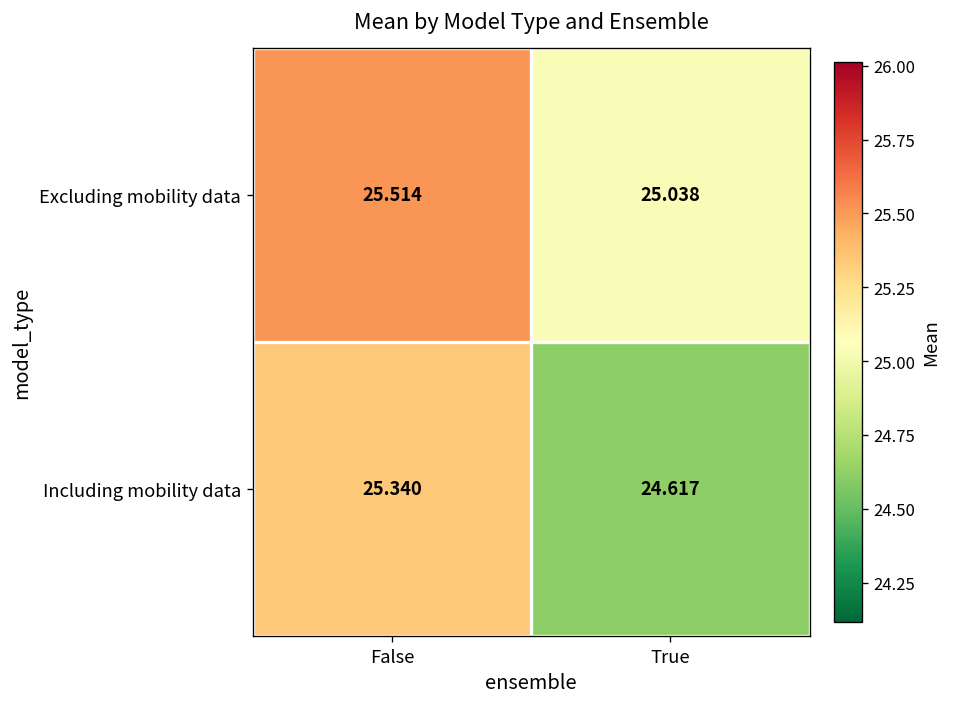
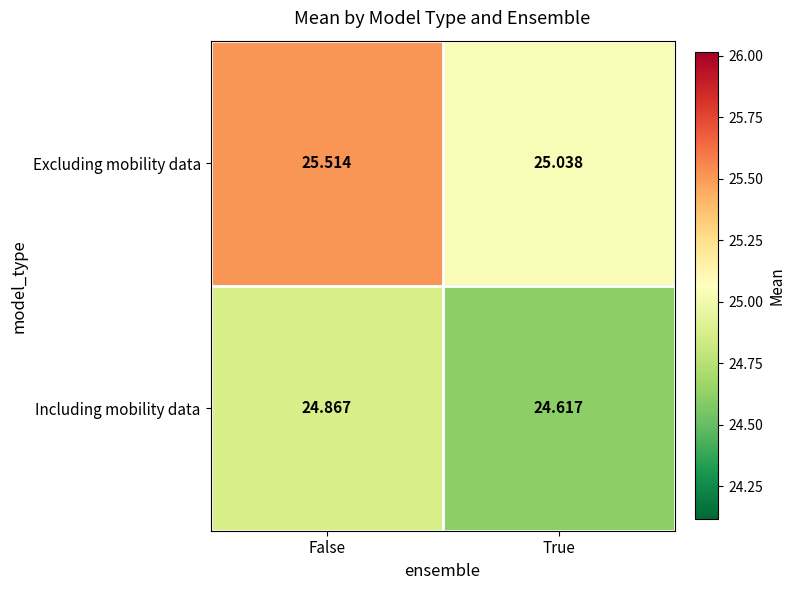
Including mobility data, False: 25.340 -> 24.867
